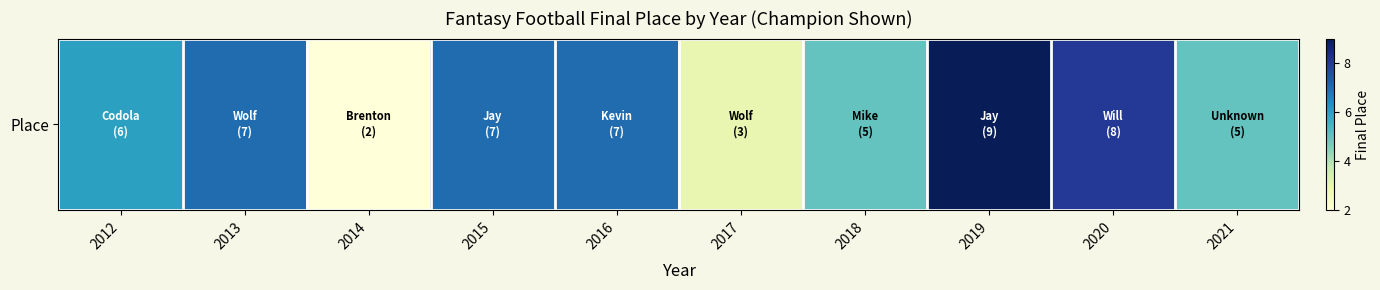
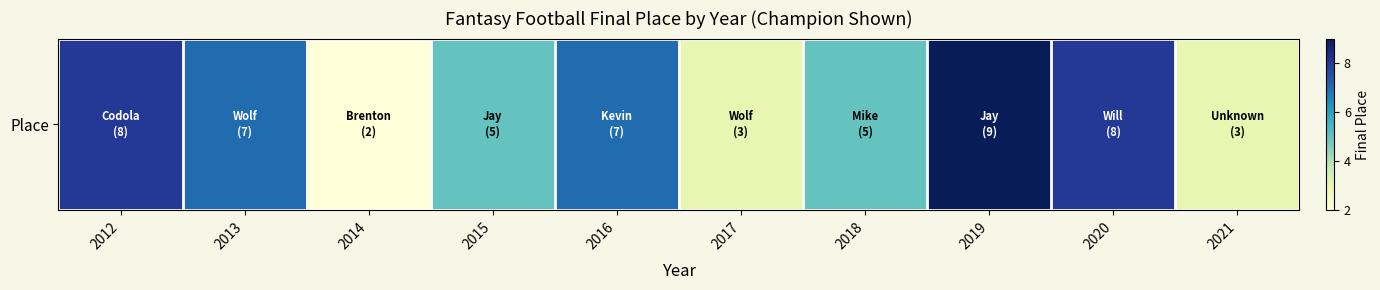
Place, 2012: (6) -> (8)
Place, 2015: (7) -> (5)
Place, 2021: (5) -> (3)
